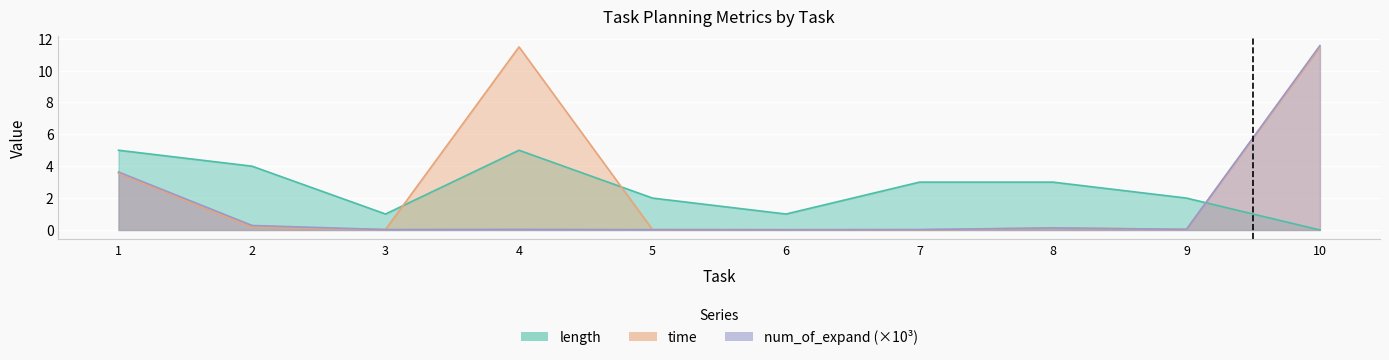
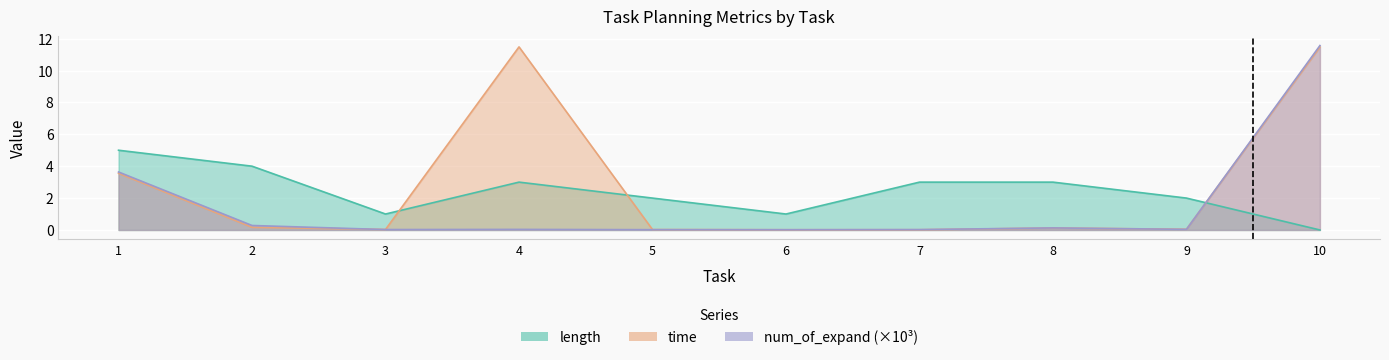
length, 4: 5 -> 3
